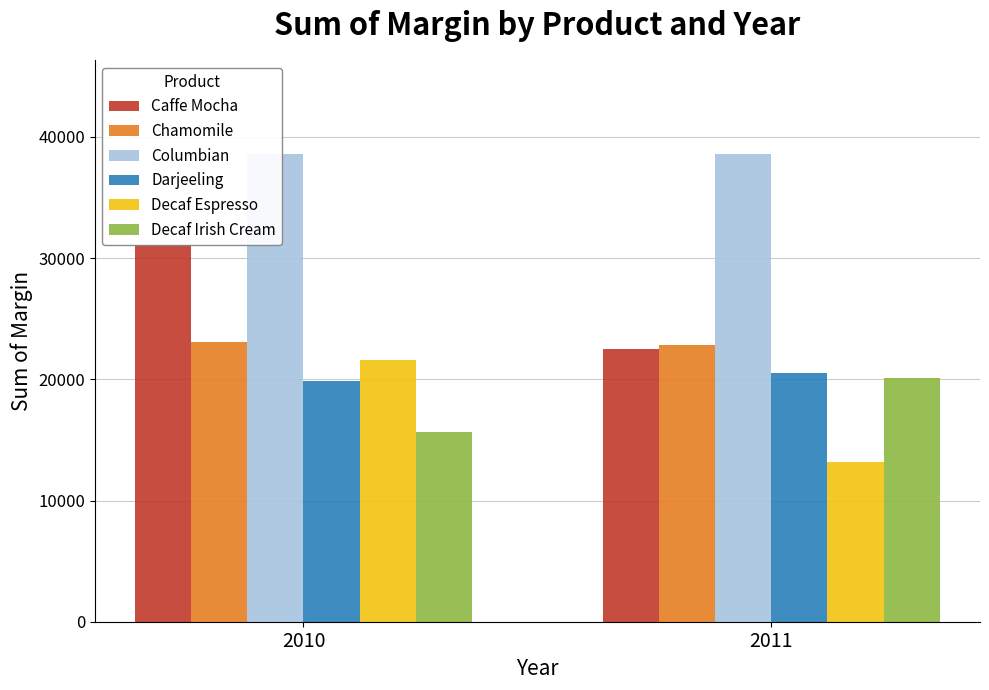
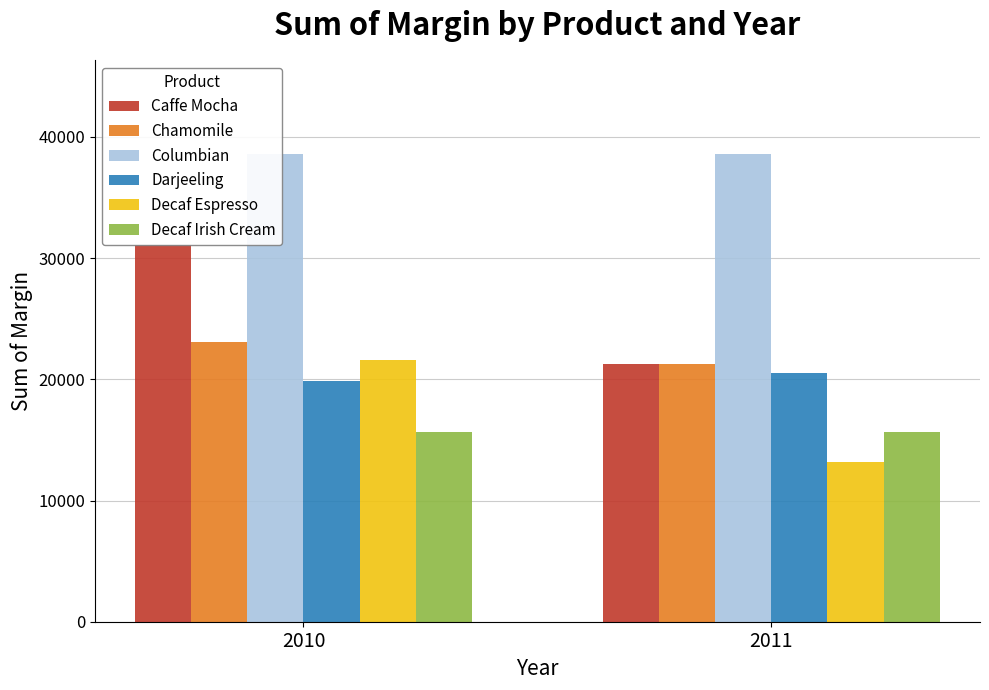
Caffe Mocha, 2011: 22500 -> 21200
Chamomile, 2011: 22800 -> 21300
Decaf Irish Cream, 2011: 20100 -> 15700
